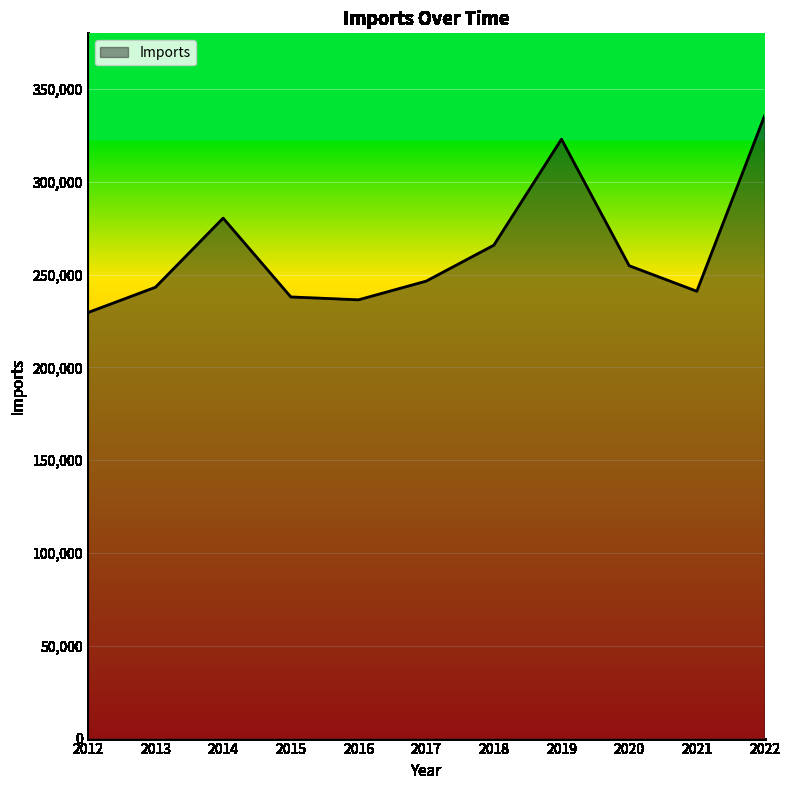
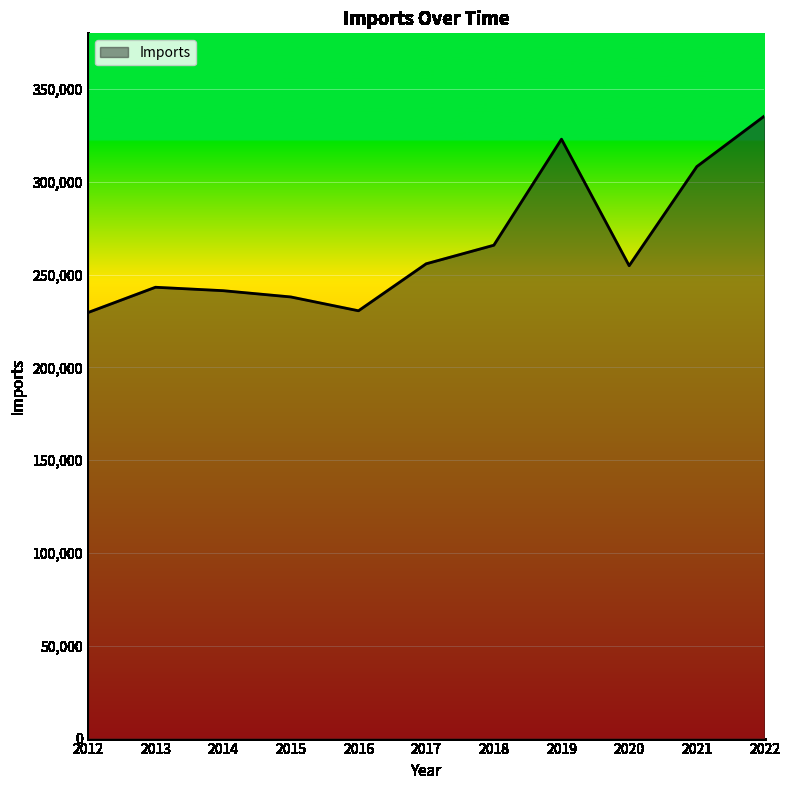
2014: 280,000 -> 241,000
2016: 236,000 -> 231,000
2017: 246,000 -> 256,000
2021: 241,000 -> 308,000
